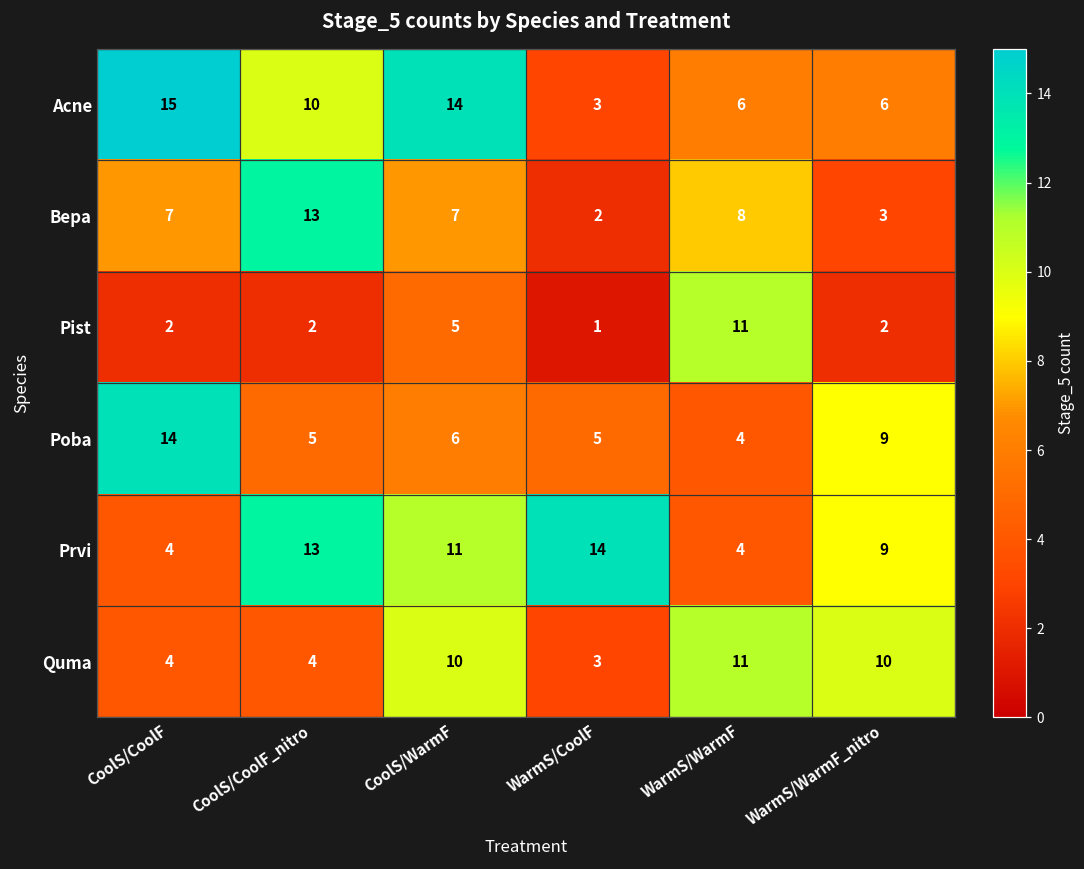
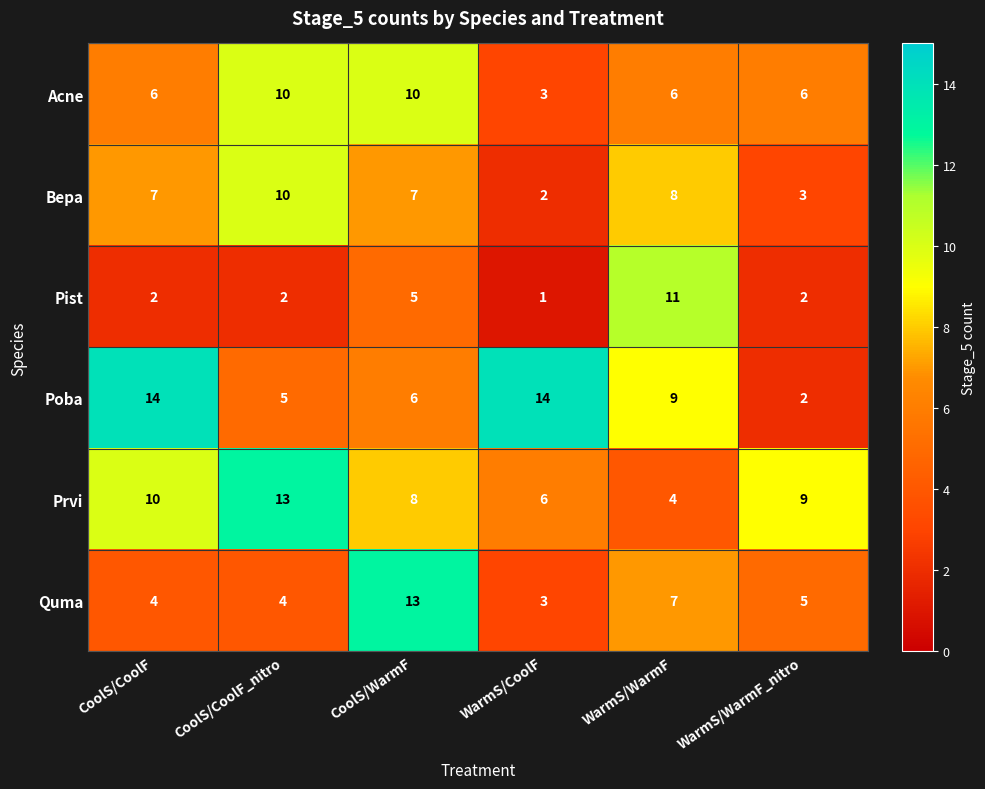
Acne, CoolS/CoolF: 15 -> 6
Acne, CoolS/WarmF: 14 -> 10
Bepa, CoolS/CoolF_nitro: 13 -> 10
Poba, WarmS/CoolF: 5 -> 14
Poba, WarmS/WarmF: 4 -> 9
Poba, WarmS/WarmF_nitro: 9 -> 2
Prvi, CoolS/CoolF: 4 -> 10
Prvi, CoolS/WarmF: 11 -> 8
Prvi, WarmS/CoolF: 14 -> 6
Quma, CoolS/WarmF: 10 -> 13
Quma, WarmS/WarmF: 11 -> 7
Quma, WarmS/WarmF_nitro: 10 -> 5
